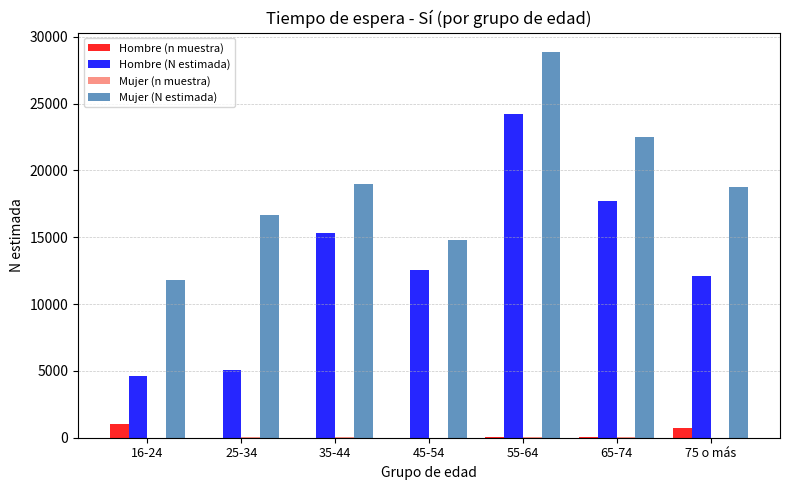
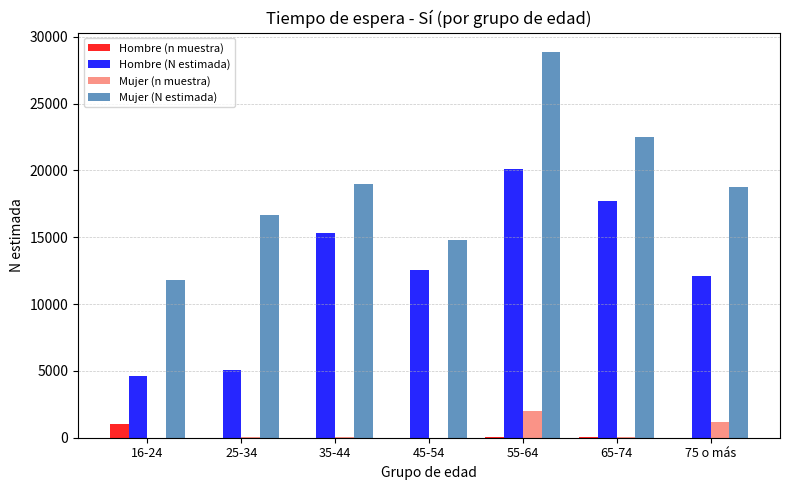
Hombre (N estimada), 55-64: 24200 -> 20100
Mujer (n muestra), 55-64: 0 -> 2000
Hombre (n muestra), 75 o más: 700 -> 0
Mujer (n muestra), 75 o más: 0 -> 1200
